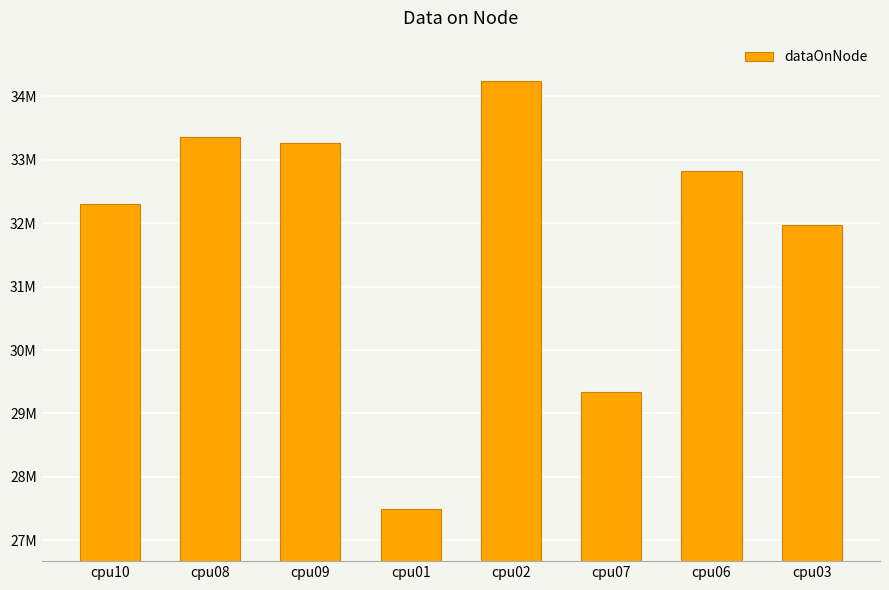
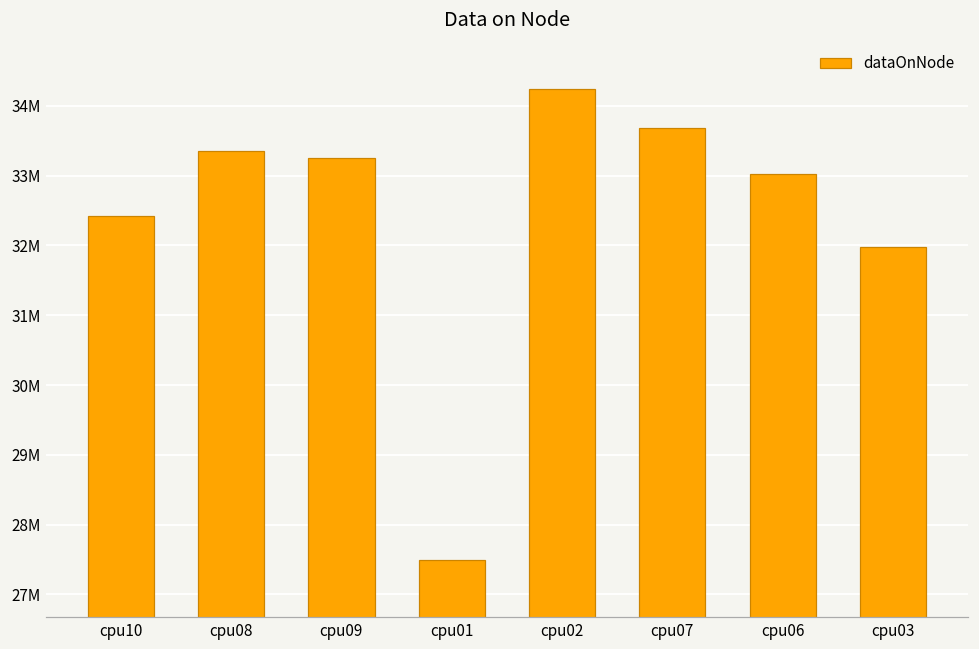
cpu10: 32300000 -> 32400000
cpu07: 29300000 -> 33700000
cpu06: 32800000 -> 33000000
